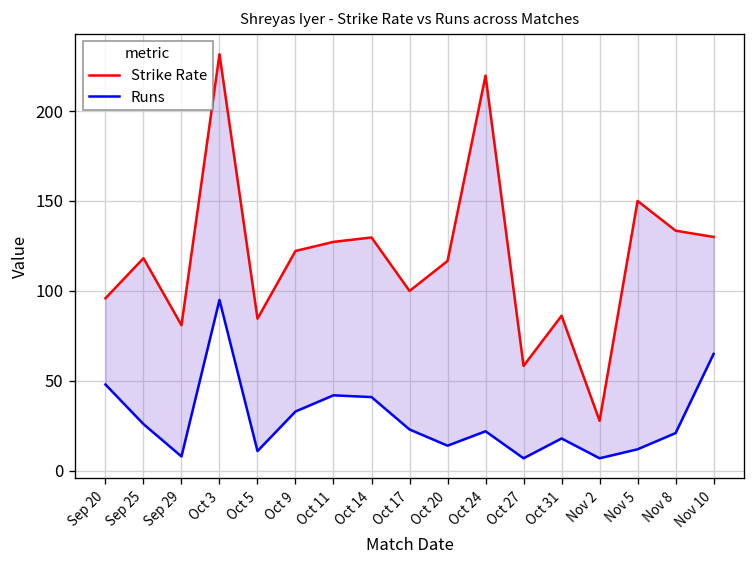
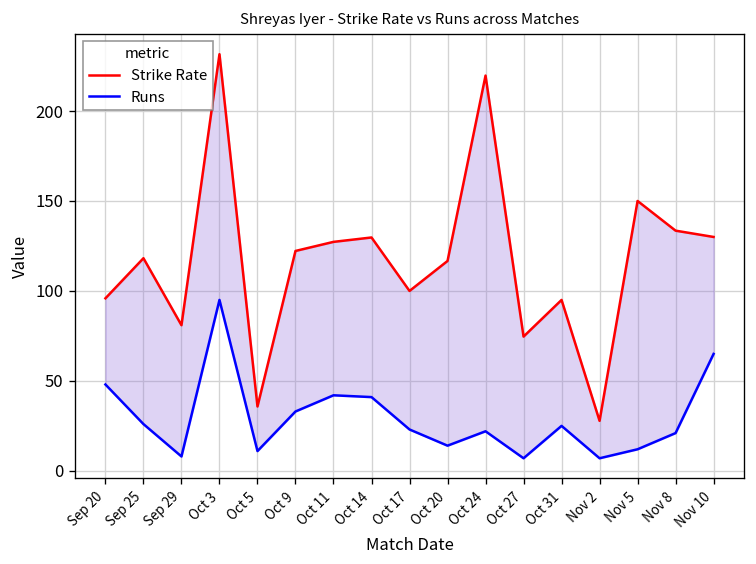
Strike Rate, Oct 5: 85 -> 36
Strike Rate, Oct 27: 58 -> 75
Strike Rate, Oct 31: 86 -> 95
Runs, Oct 31: 18 -> 25
